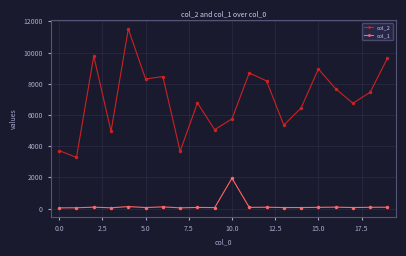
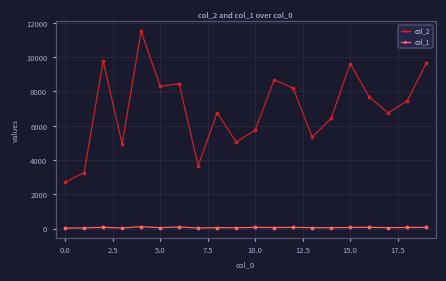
col_2, 0.0: 3700 -> 2700
col_1, 10.0: 1900 -> 100
col_2, 15.0: 8900 -> 9600
